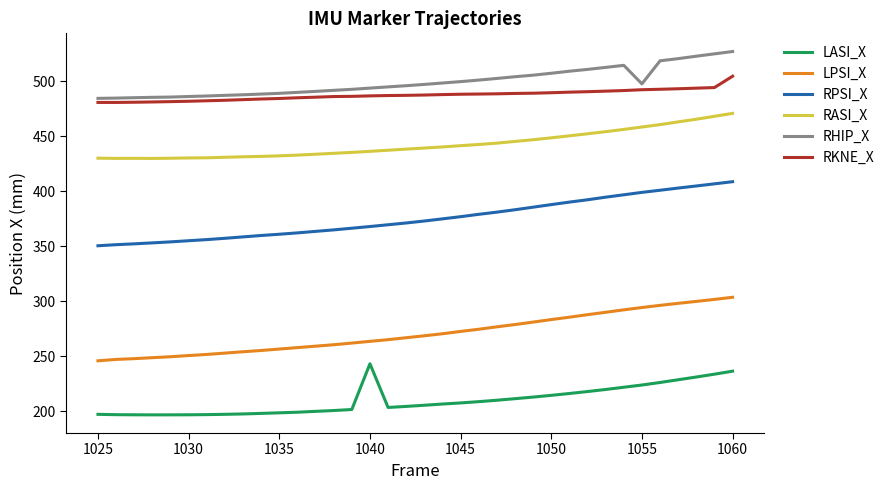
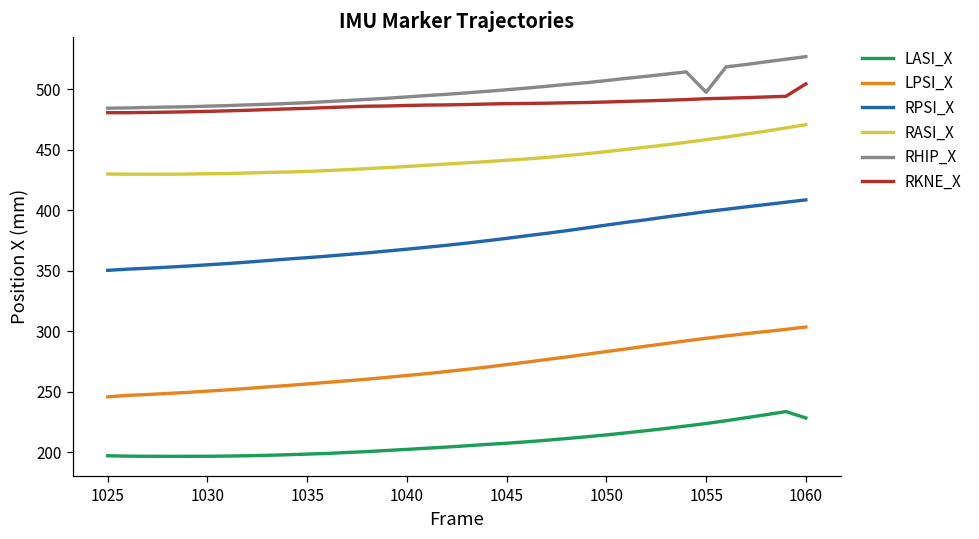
LASI_X, 1040: 243 -> 202
LASI_X, 1060: 236 -> 228
